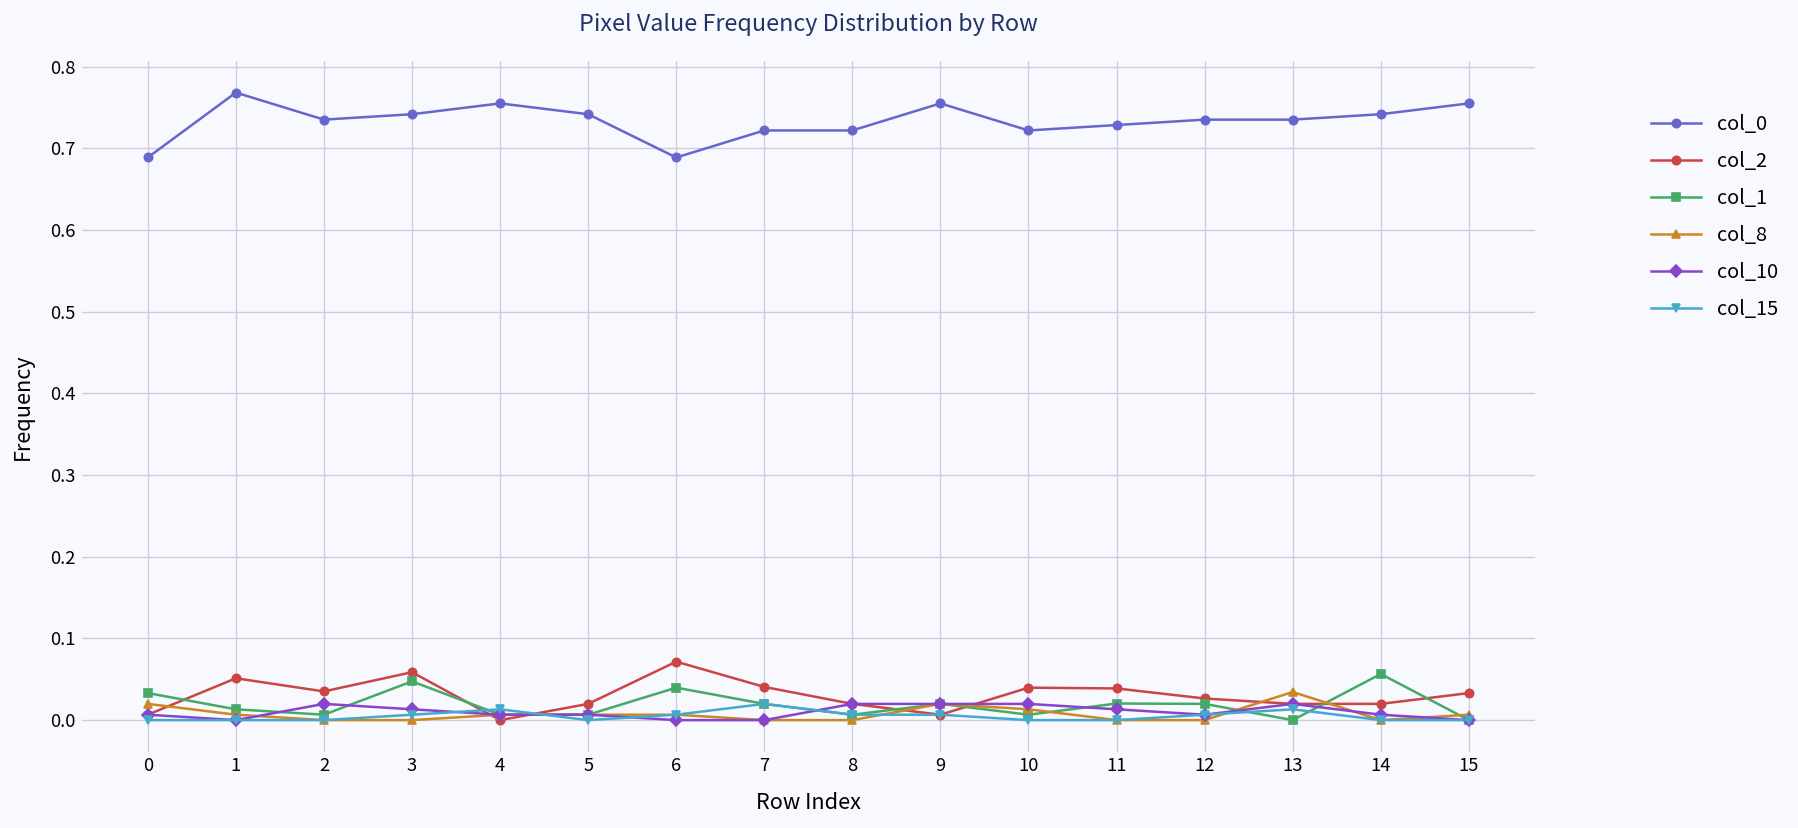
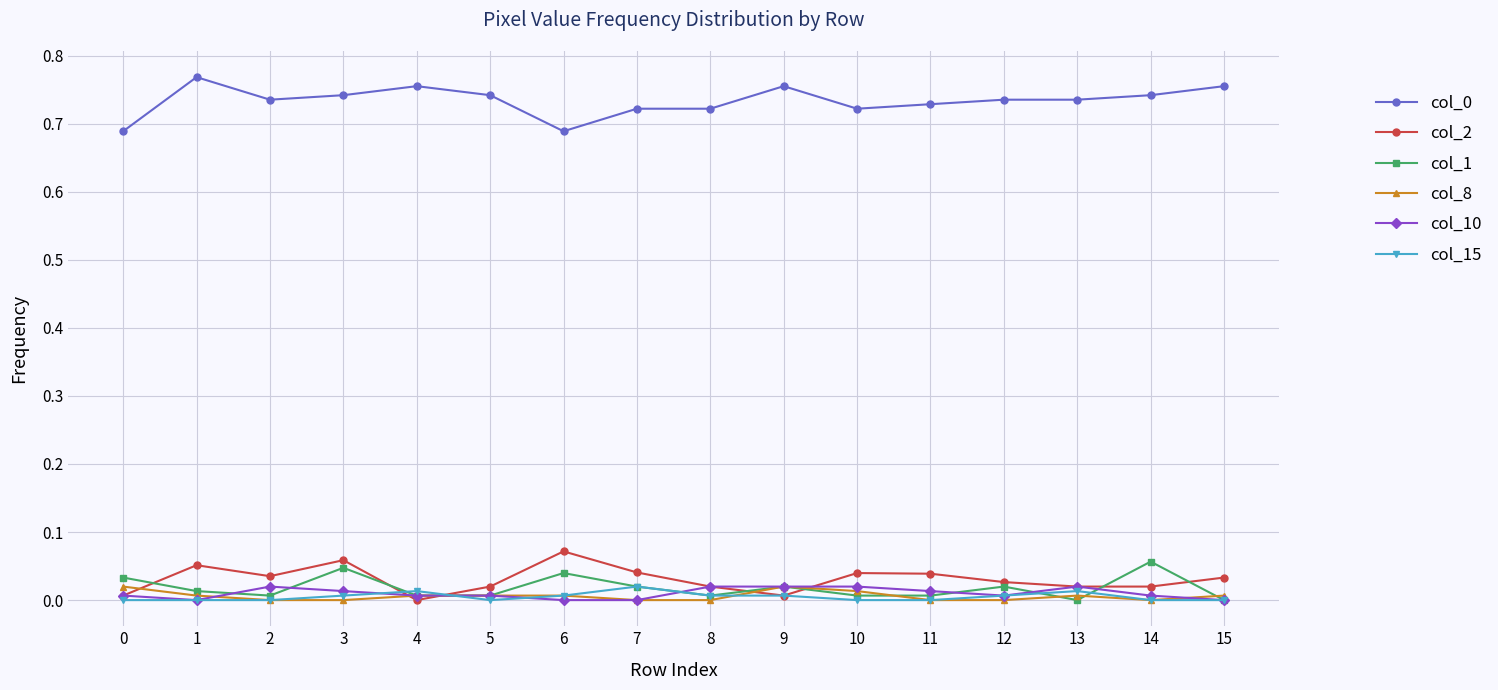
col_1, 11: 0.02 -> 0.01
col_8, 13: 0.03 -> 0.01
